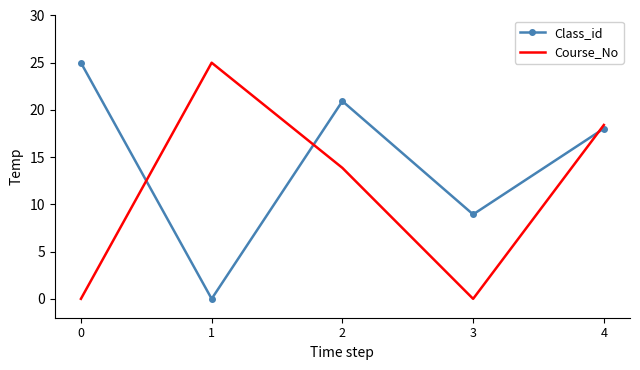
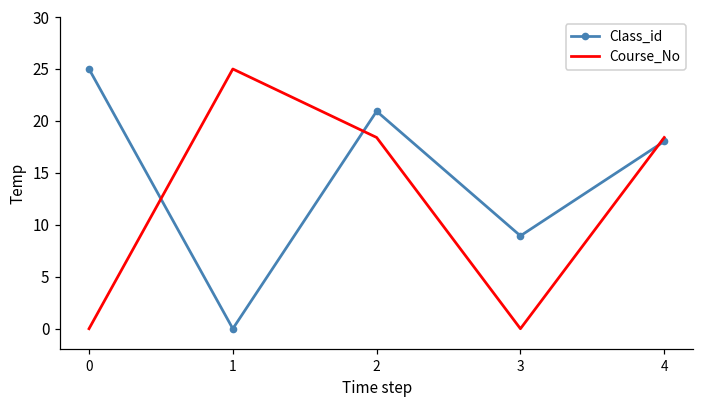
Course_No, 2: 14 -> 18
